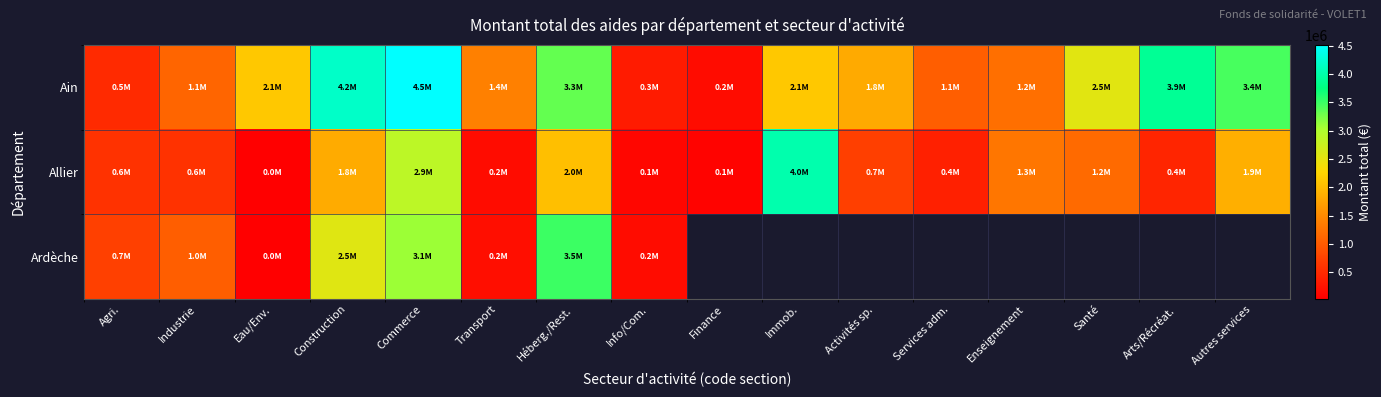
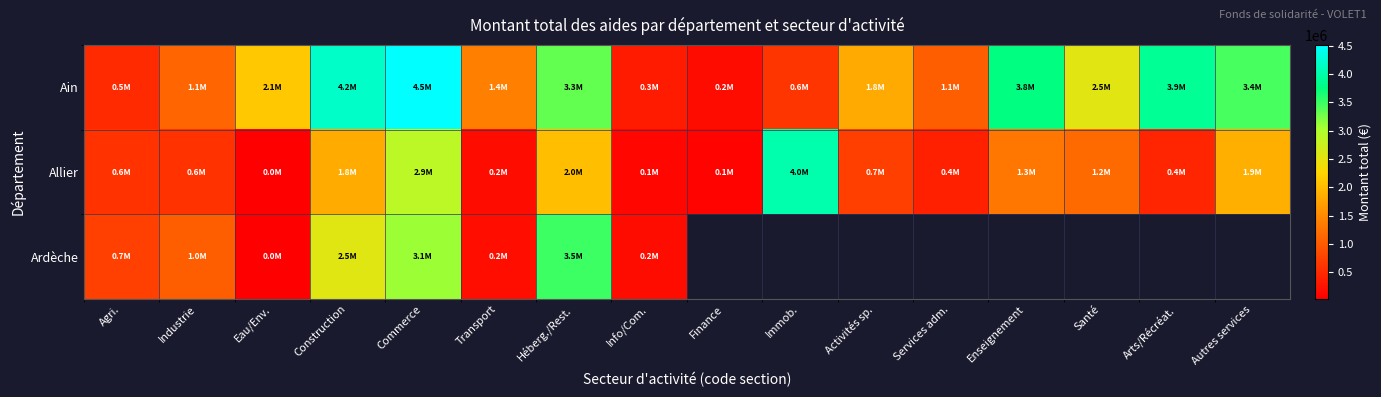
Ain, Immob.: 2.1M -> 0.6M
Ain, Enseignement: 1.2M -> 3.8M
